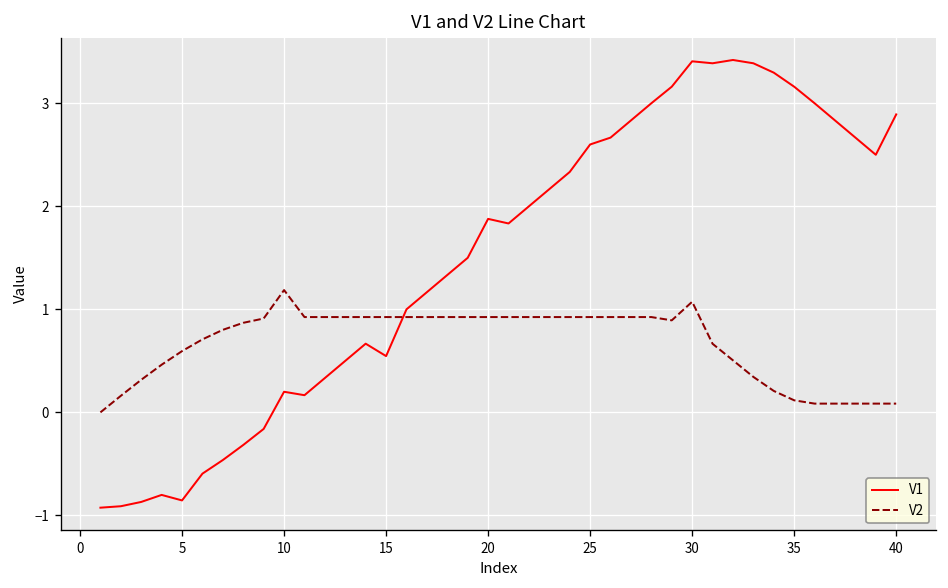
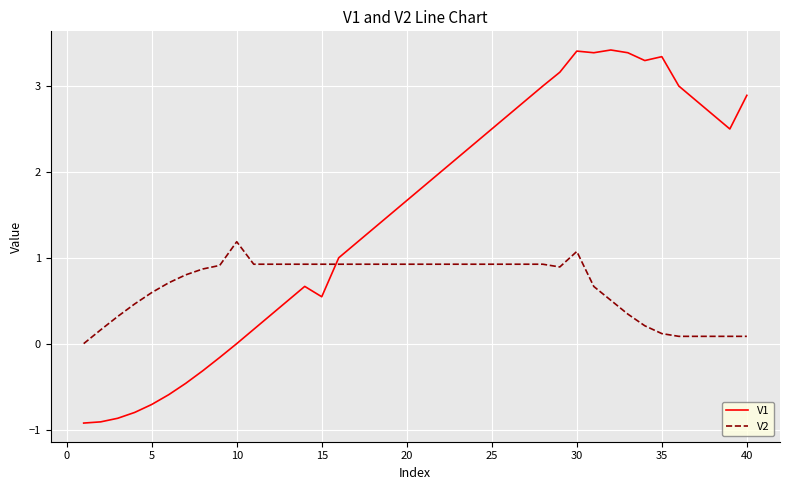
V1, 5: -0.9 -> -0.7
V1, 10: 0.2 -> 0.0
V1, 20: 1.9 -> 1.7
V1, 25: 2.6 -> 2.5
V1, 35: 3.2 -> 3.3
